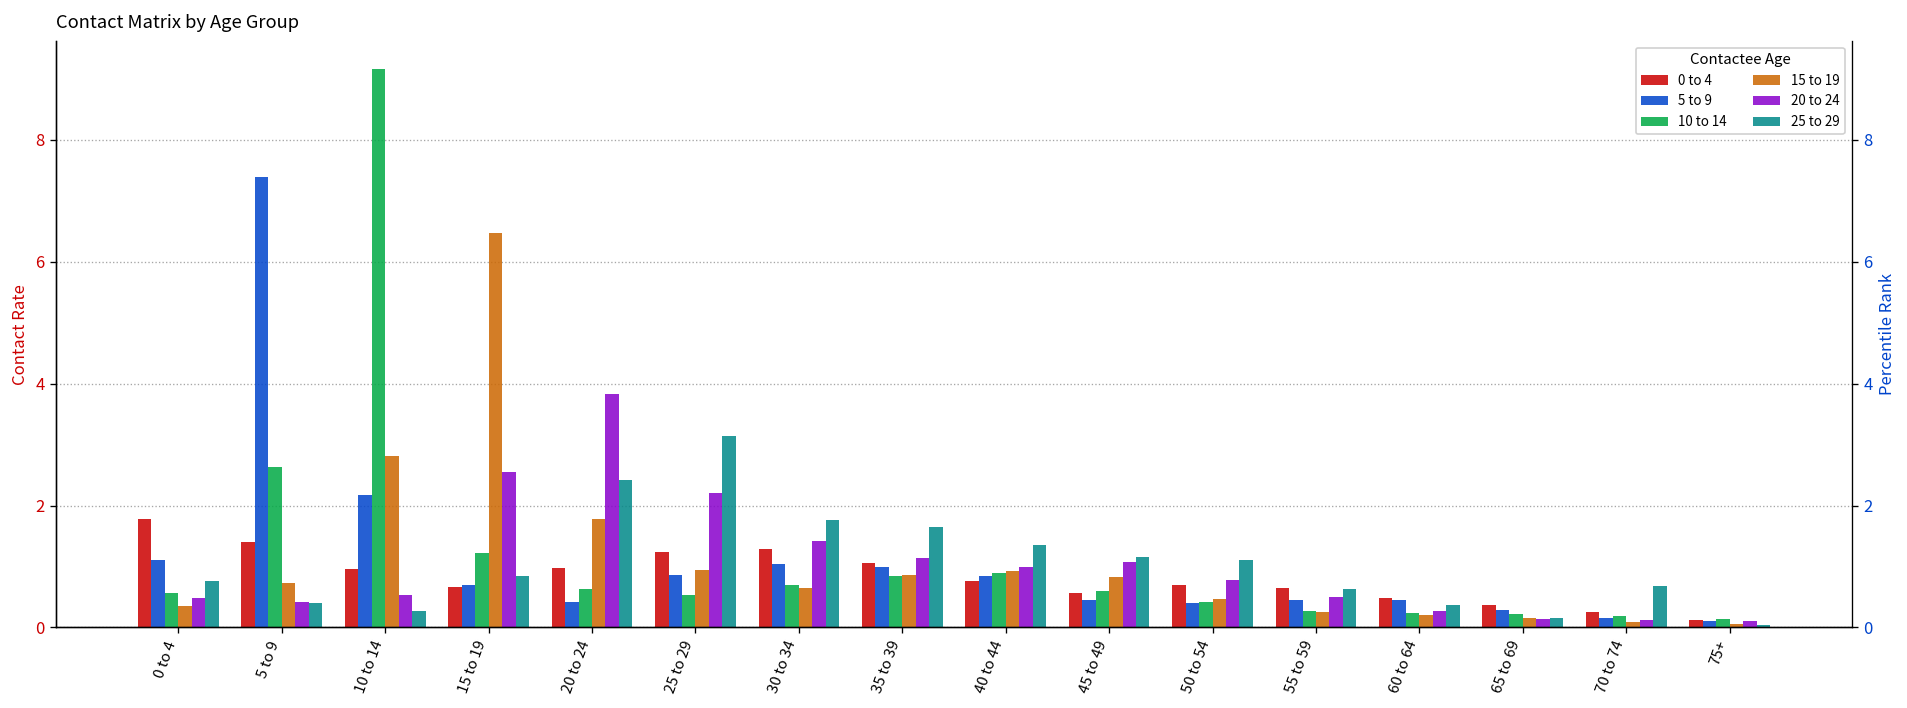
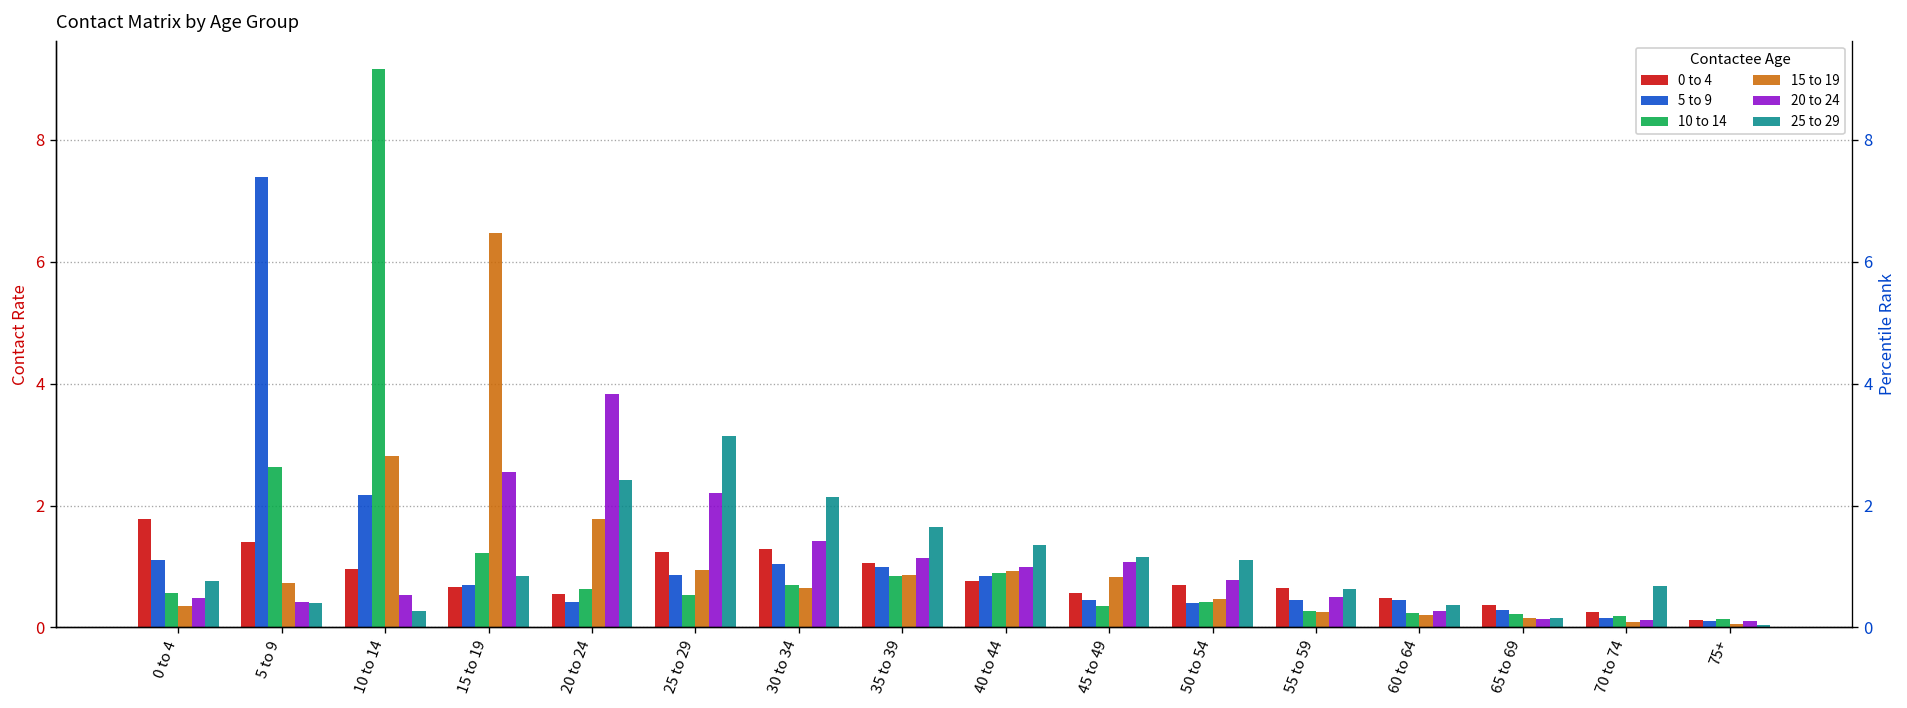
0 to 4, 20 to 24: 1.0 -> 0.6
25 to 29, 30 to 34: 1.8 -> 2.1
10 to 14, 45 to 49: 0.6 -> 0.4
